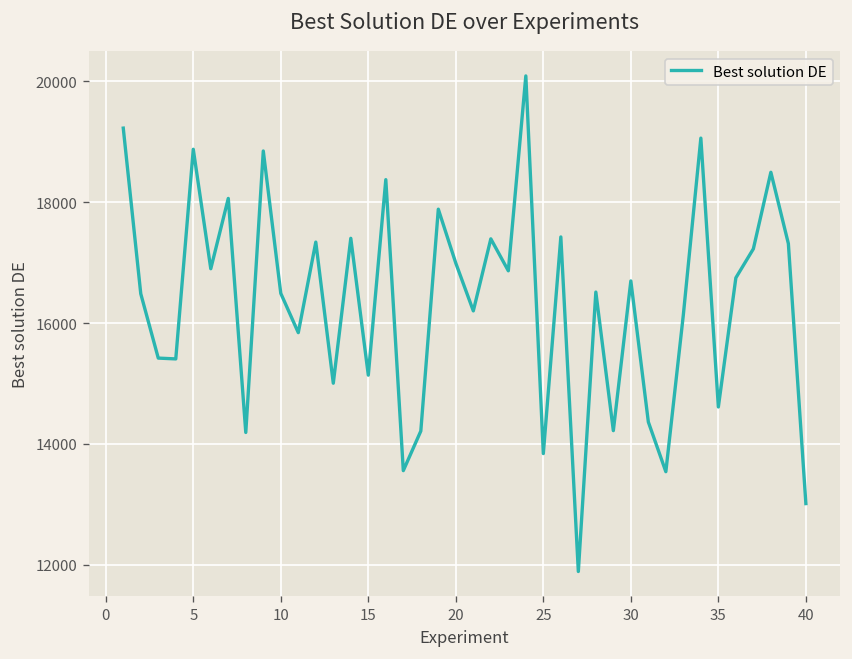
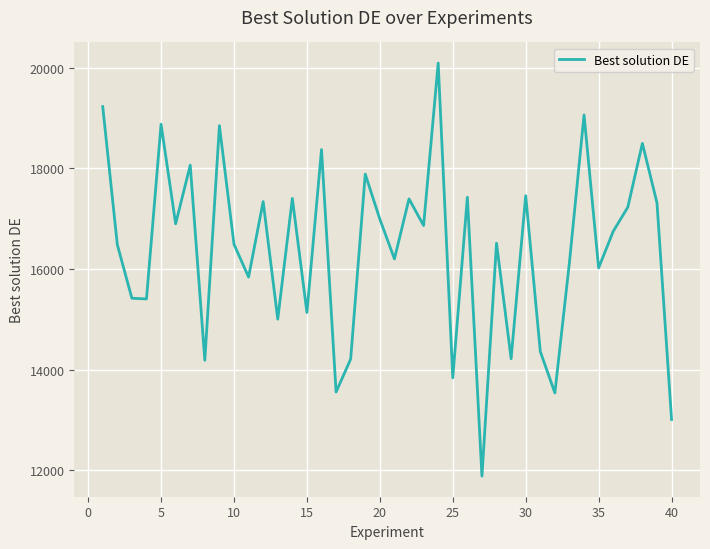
30: 16700 -> 17500
35: 14600 -> 16000
